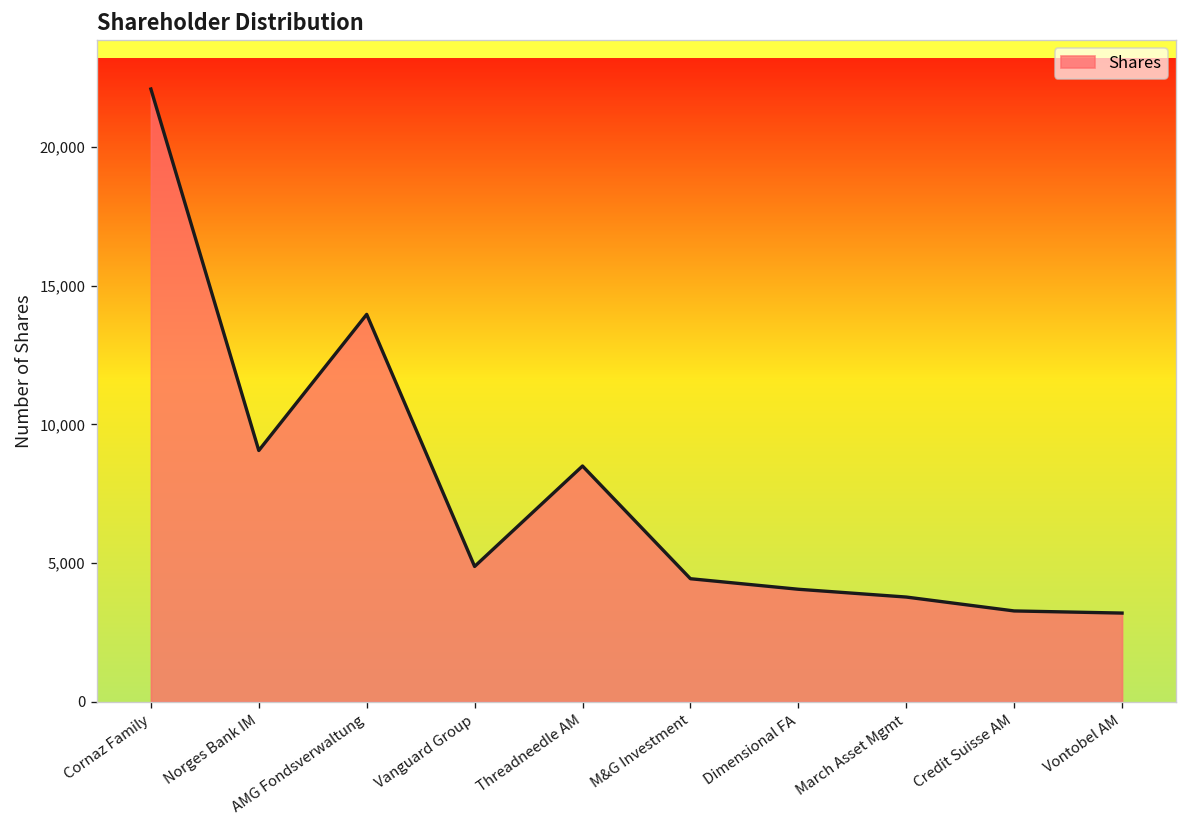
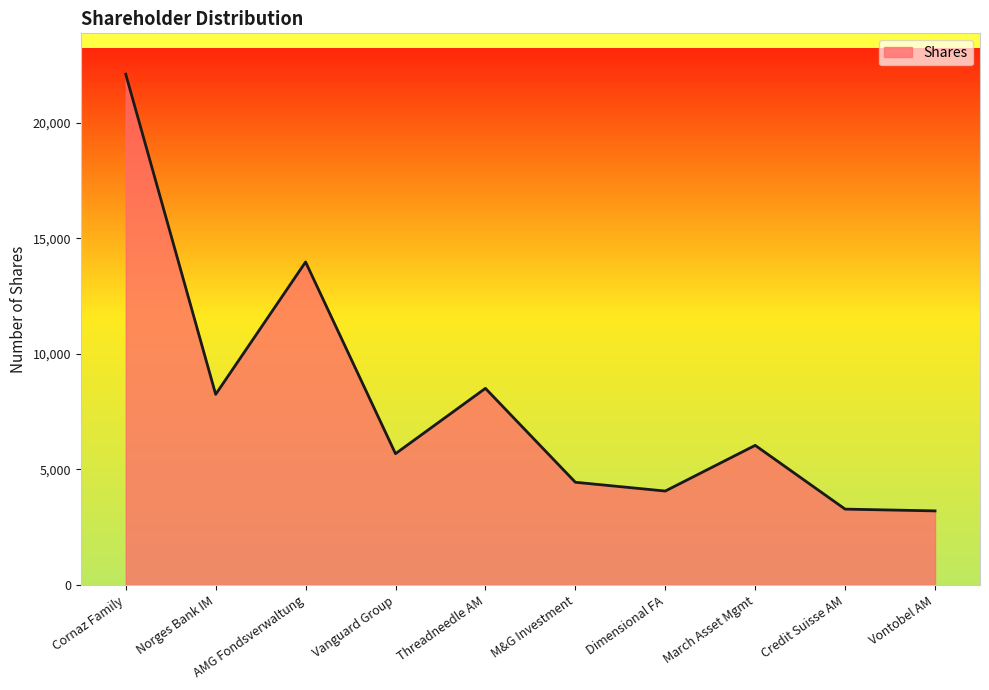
Norges Bank IM: 9,100 -> 8,200
Vanguard Group: 4,900 -> 5,700
March Asset Mgmt: 3,800 -> 6,000
